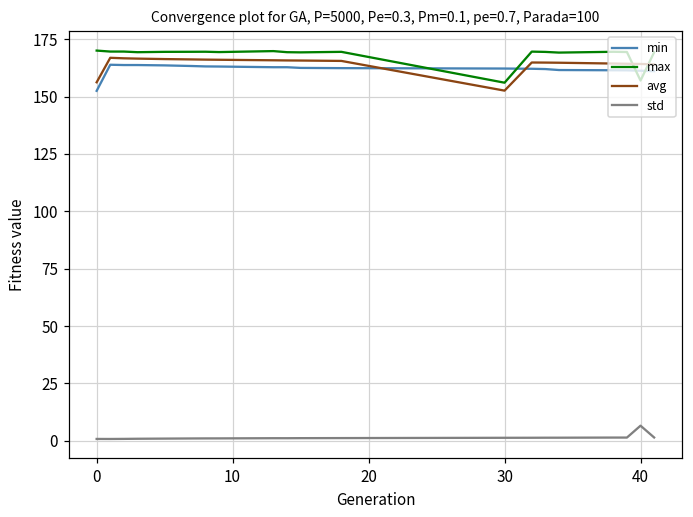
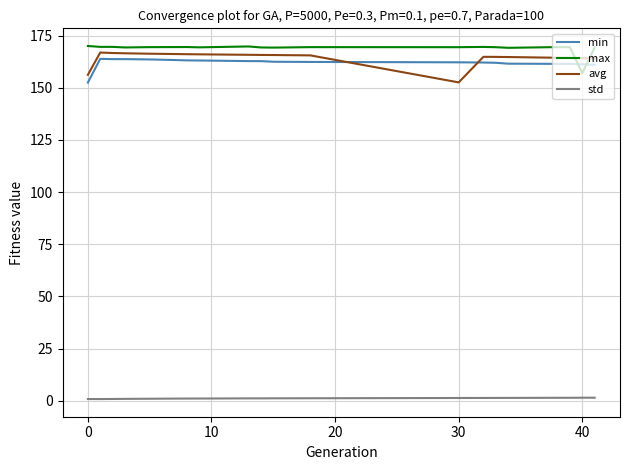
max, 30: 156 -> 169
std, 40: 7 -> 1
